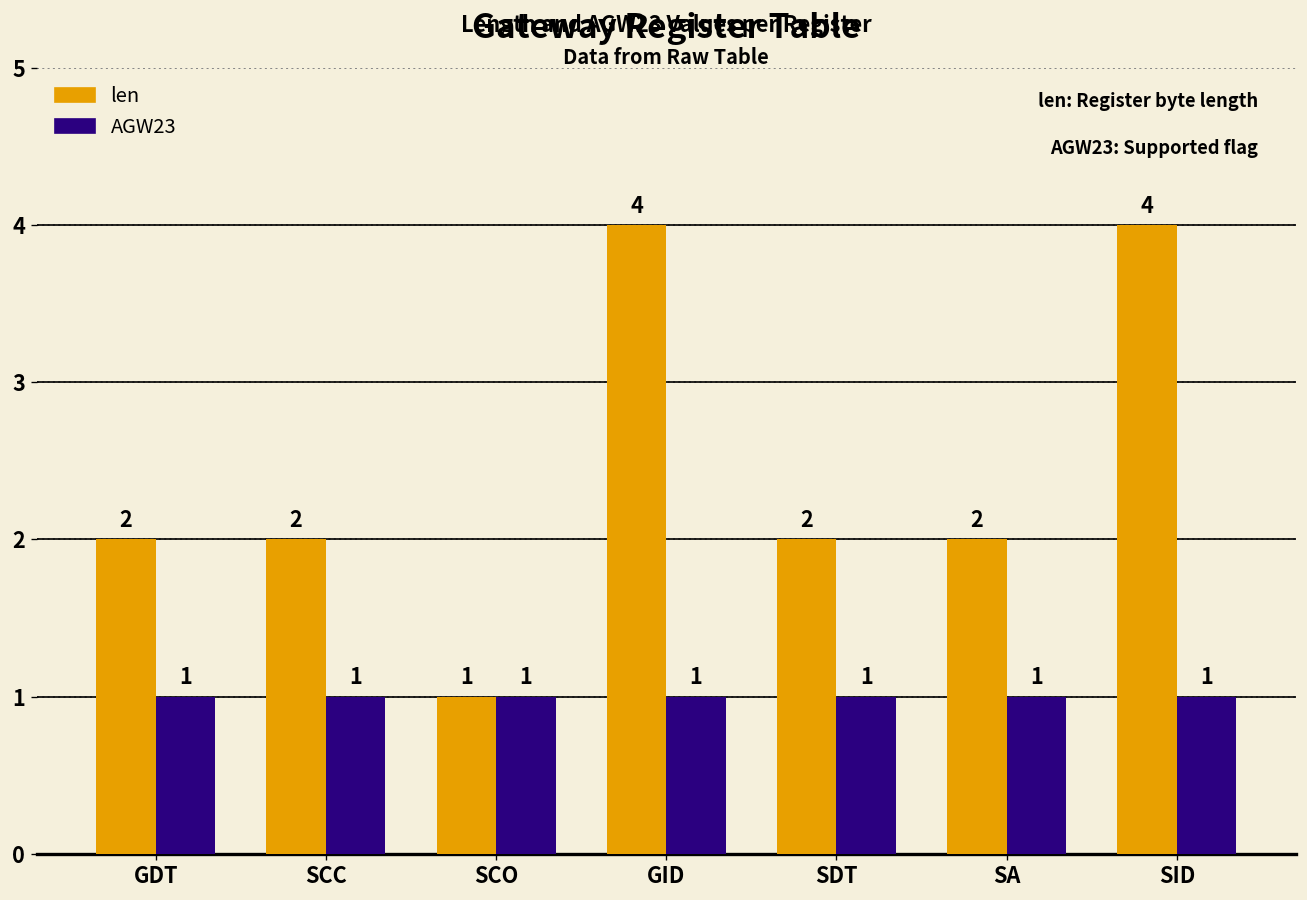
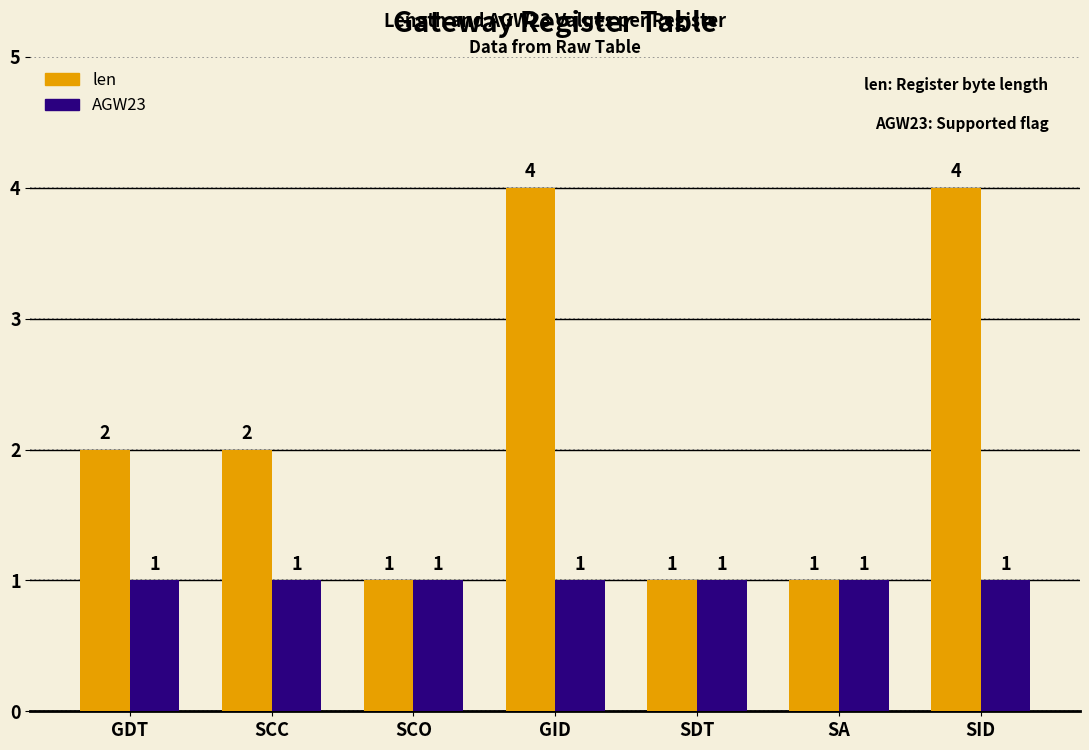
len, SDT: 2 -> 1
len, SA: 2 -> 1
